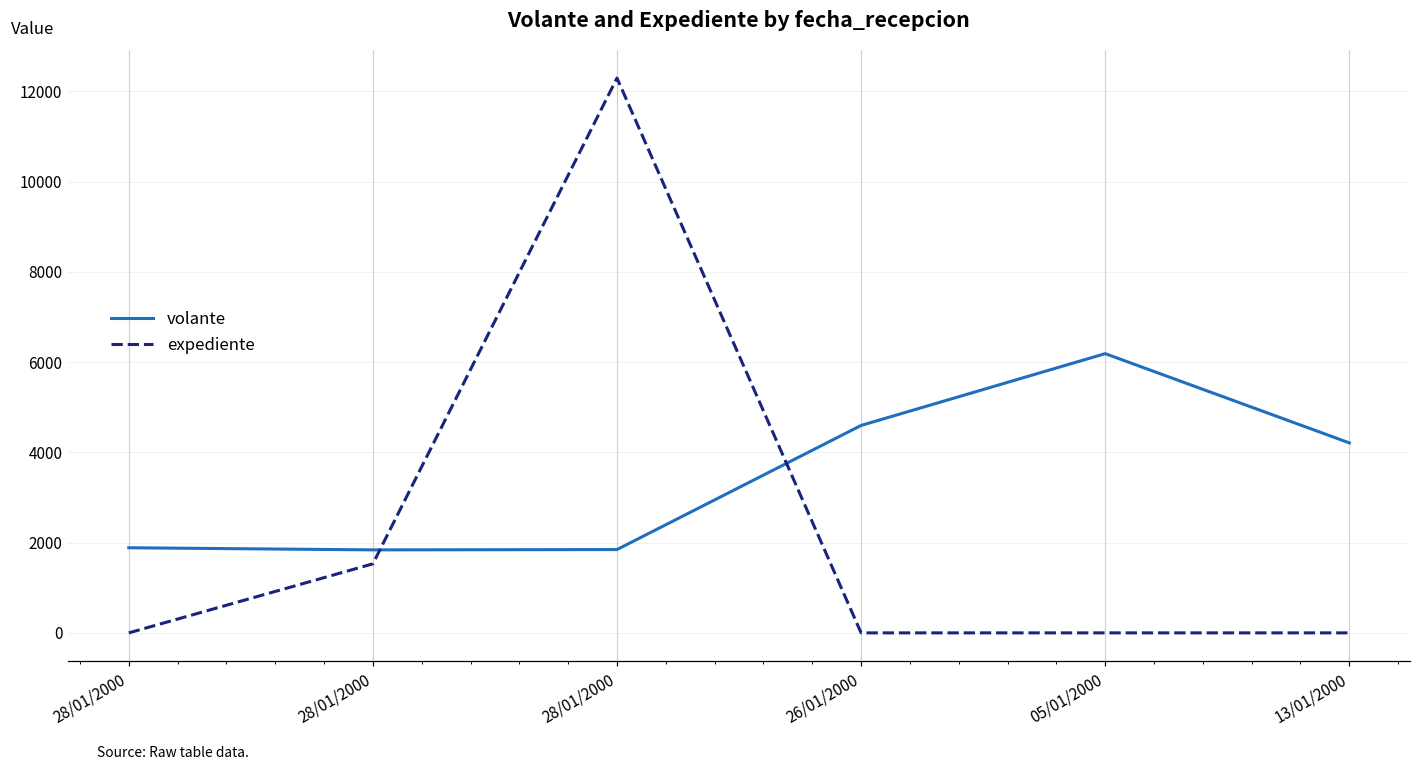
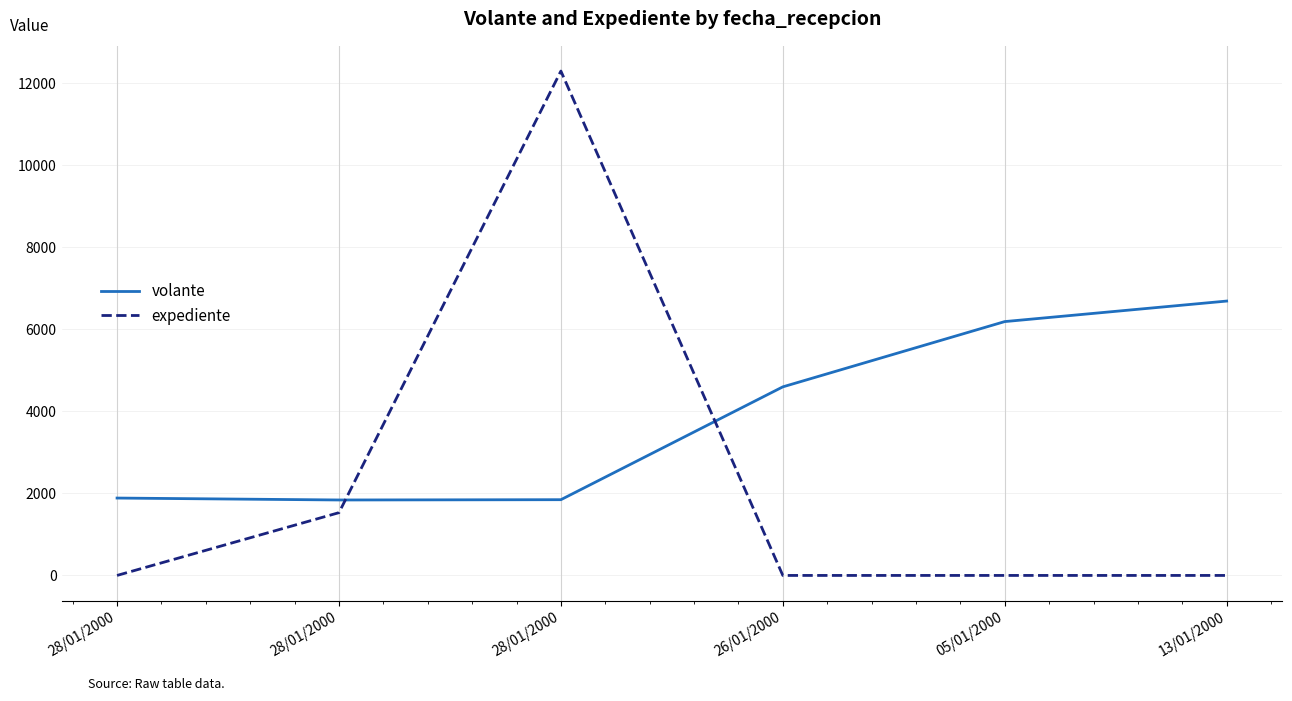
volante, 13/01/2000: 4200 -> 6700
